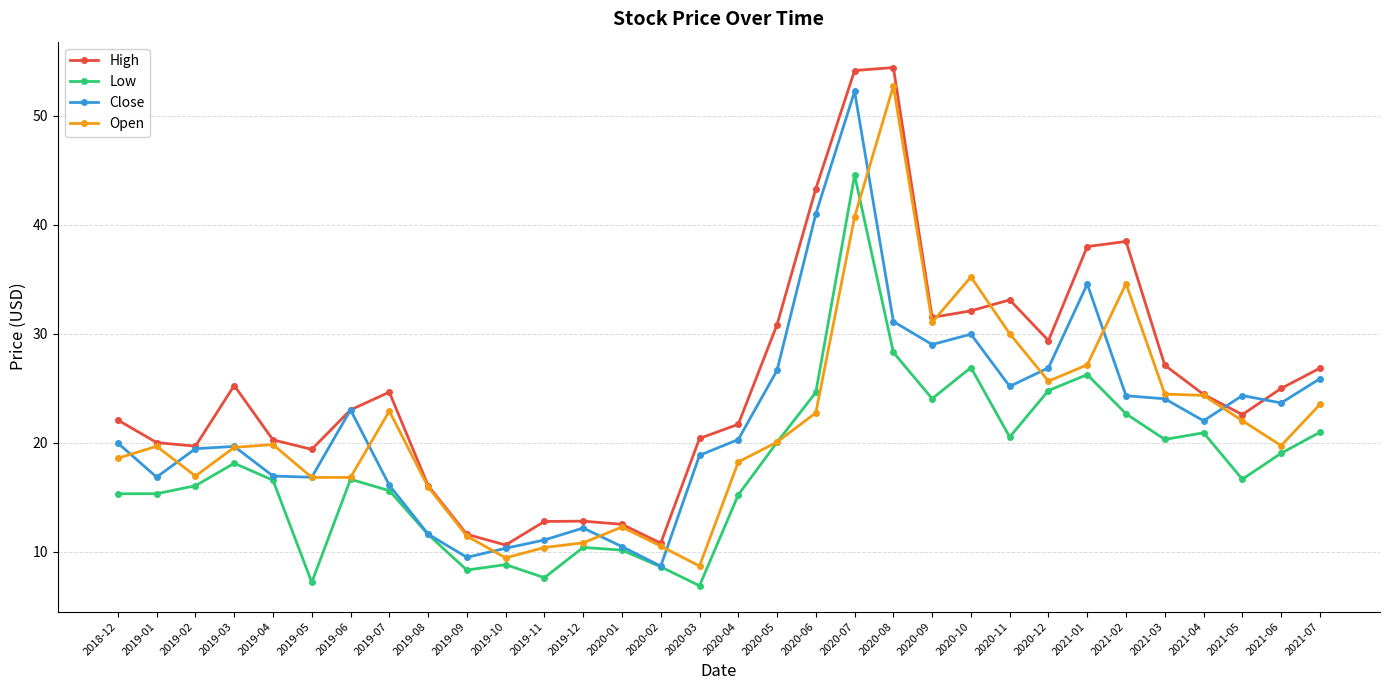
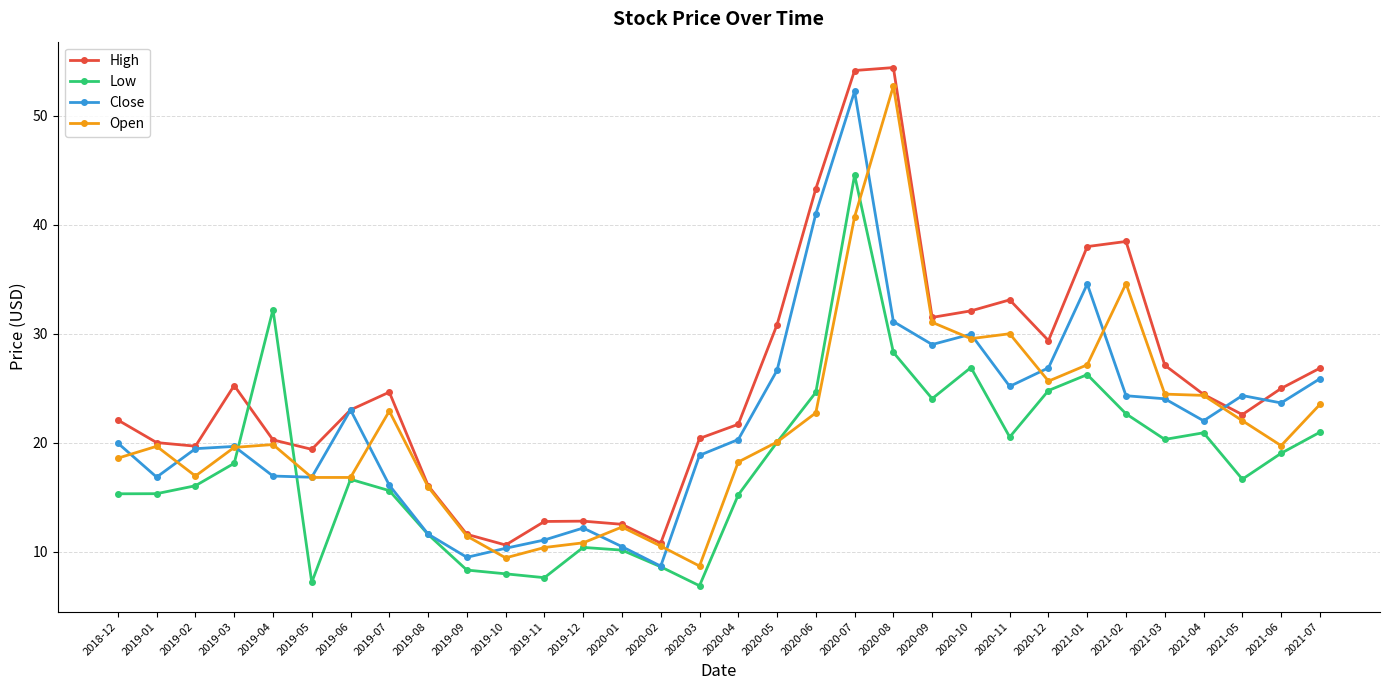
Low, 2019-04: 16.5 -> 32.2
Low, 2019-10: 8.8 -> 8.0
Open, 2020-10: 35.2 -> 29.5
